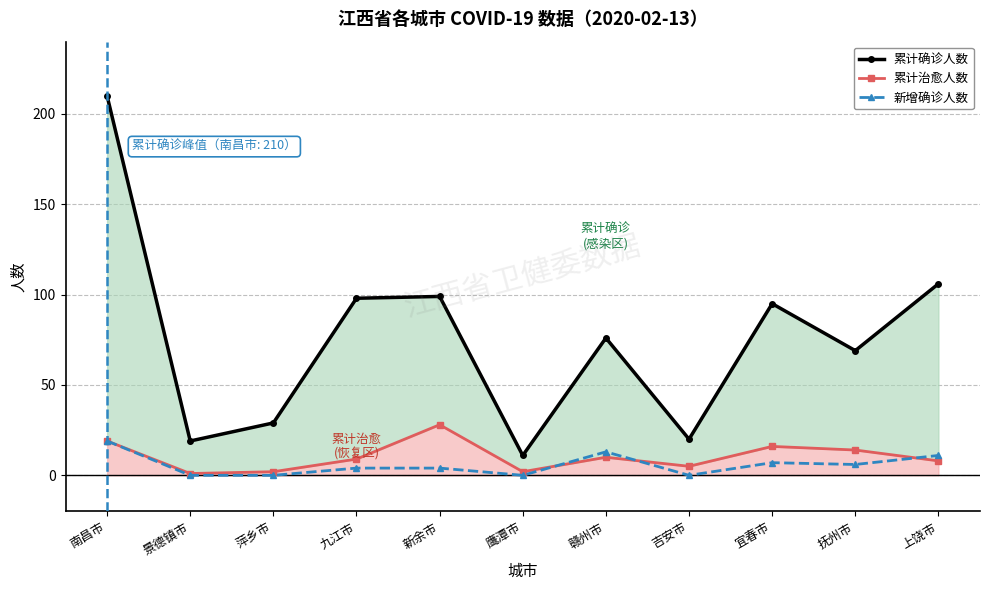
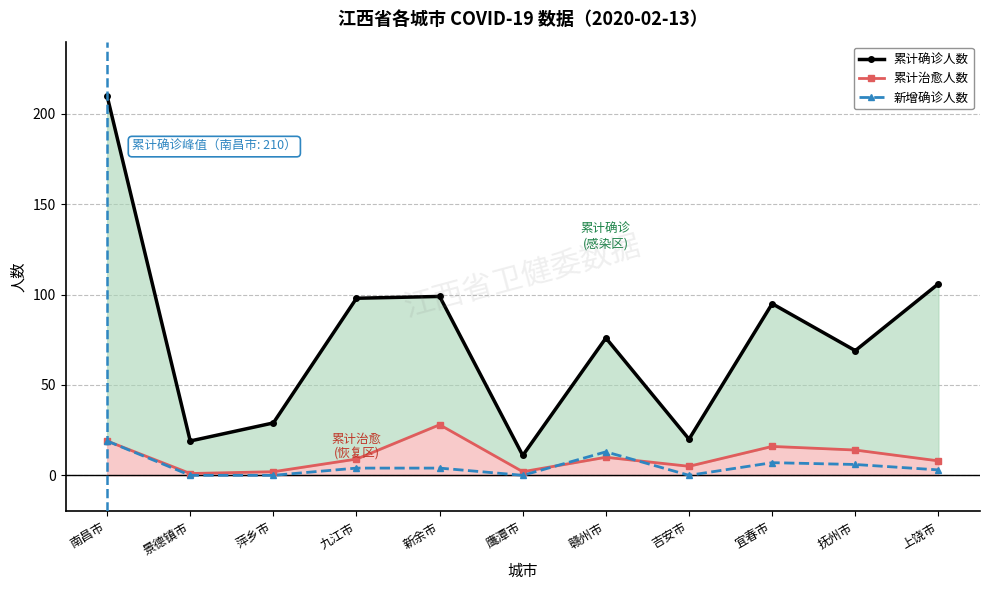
新增确诊人数, 上饶市: 11 -> 3
